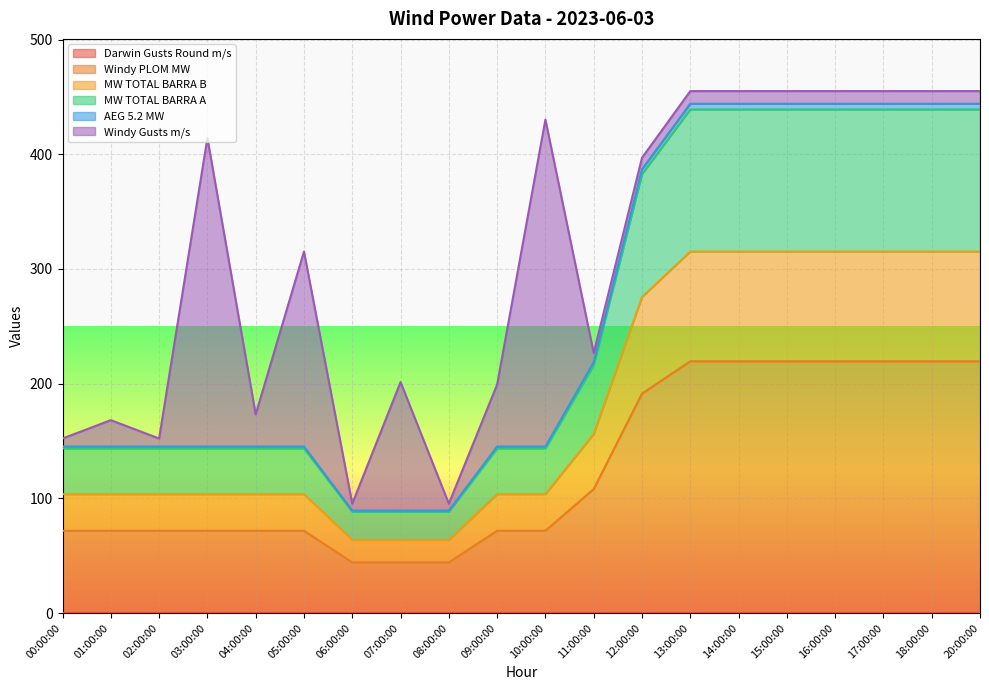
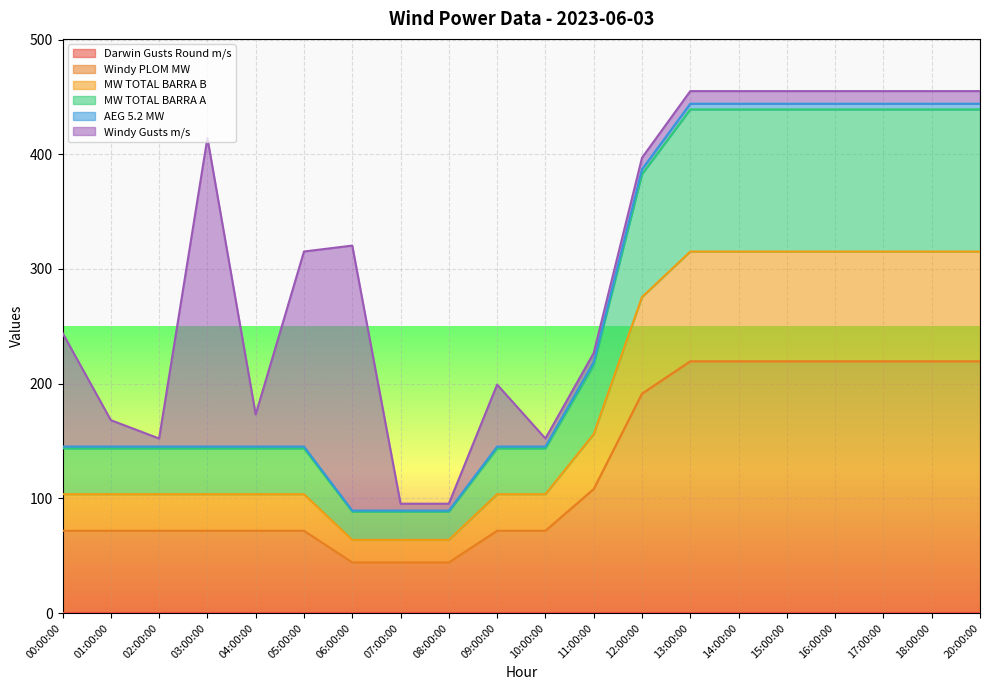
Windy Gusts m/s, 00:00:00: 7 -> 99
Windy Gusts m/s, 06:00:00: 6 -> 231
Windy Gusts m/s, 07:00:00: 112 -> 6
Windy Gusts m/s, 10:00:00: 285 -> 7
